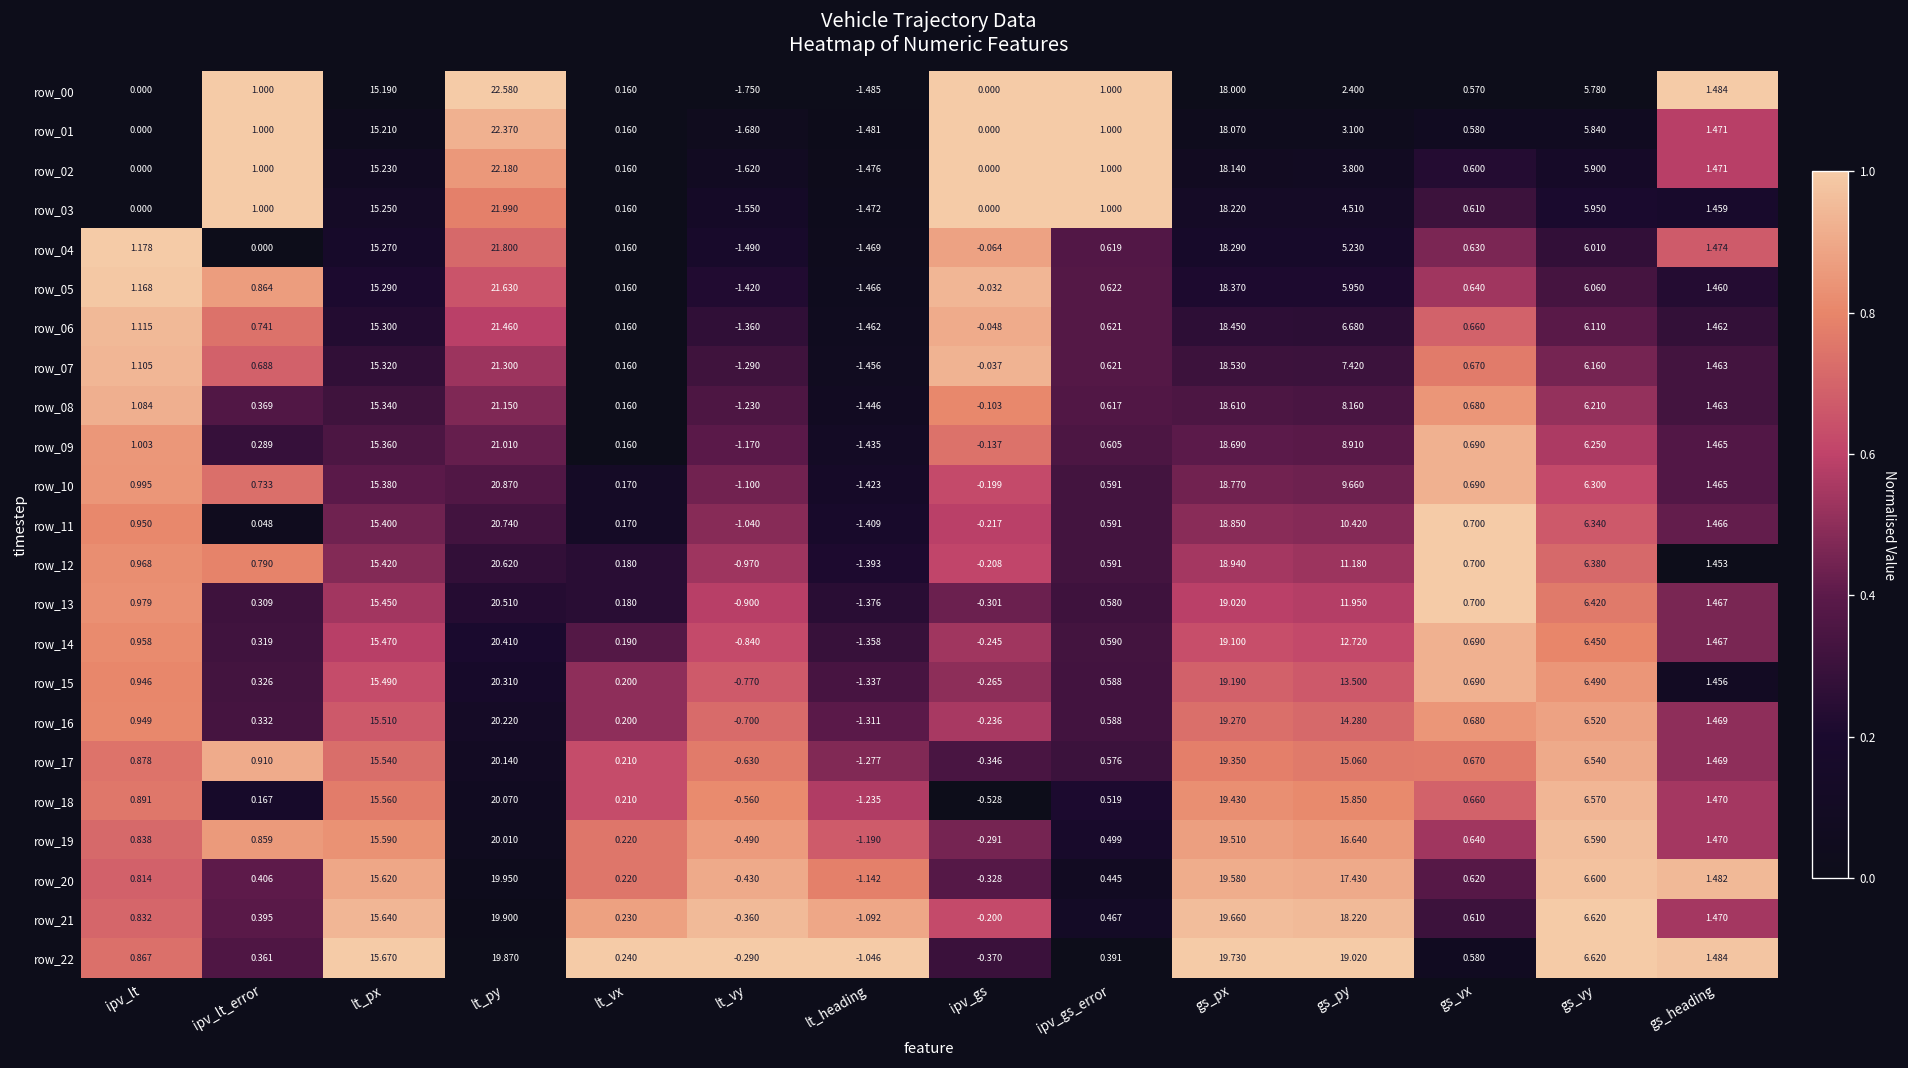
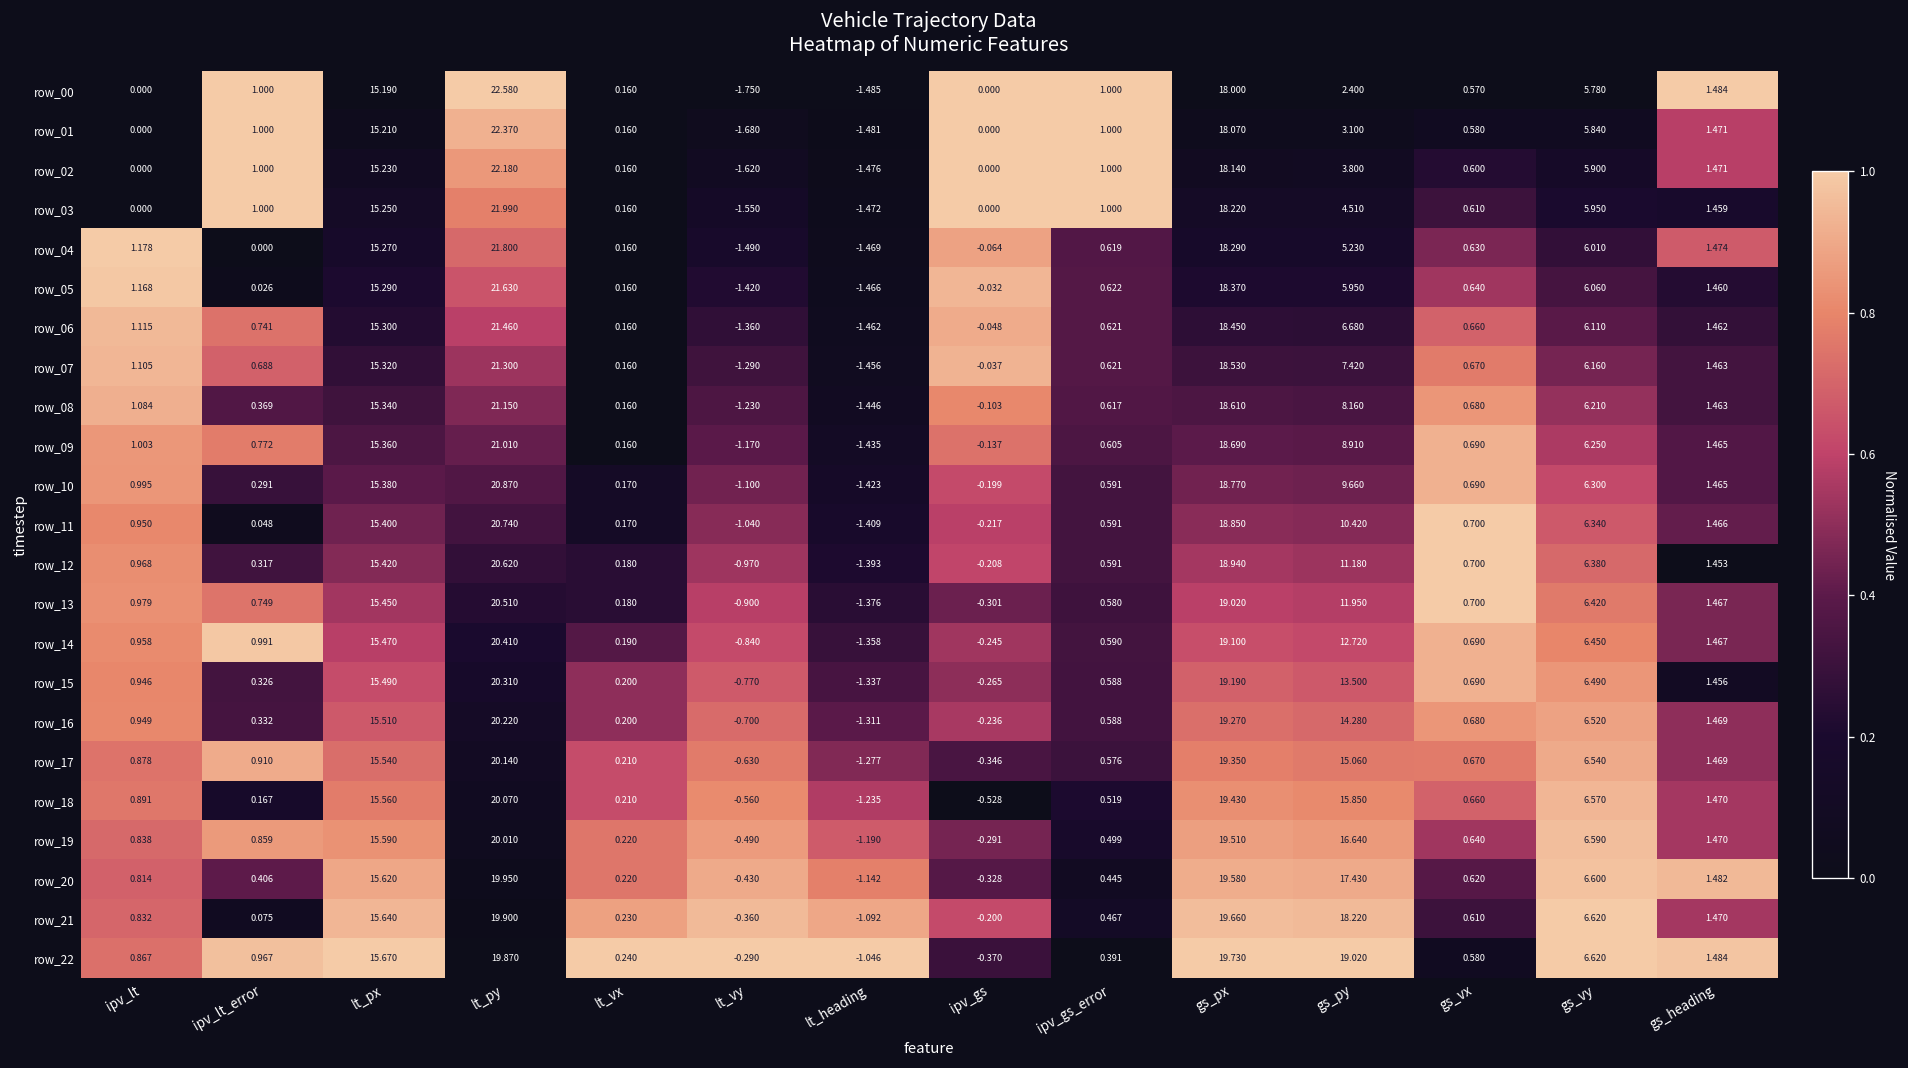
row_05, ipv_lt_error: 0.864 -> 0.026
row_09, ipv_lt_error: 0.289 -> 0.772
row_10, ipv_lt_error: 0.733 -> 0.291
row_12, ipv_lt_error: 0.790 -> 0.317
row_13, ipv_lt_error: 0.309 -> 0.749
row_14, ipv_lt_error: 0.319 -> 0.991
row_21, ipv_lt_error: 0.395 -> 0.075
row_22, ipv_lt_error: 0.361 -> 0.967
